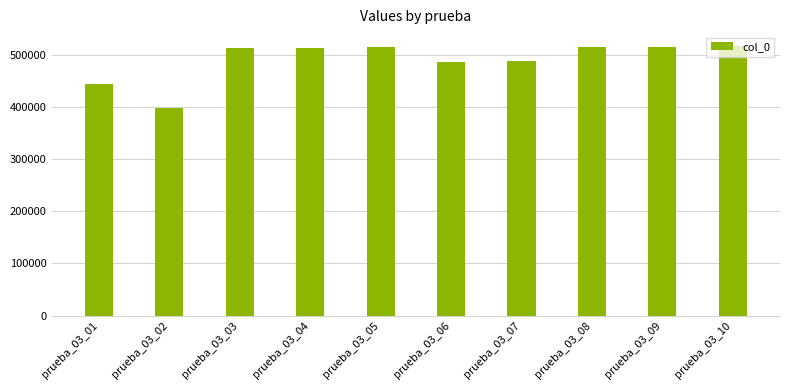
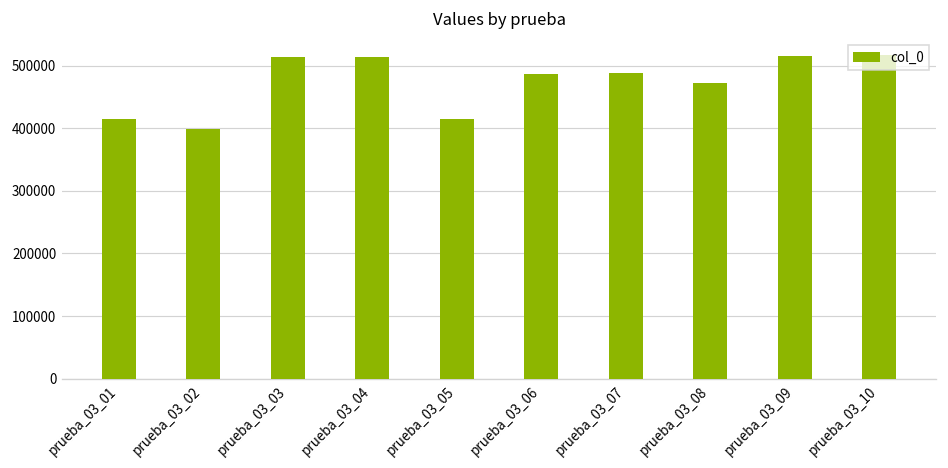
prueba_03_01: 440000 -> 420000
prueba_03_05: 510000 -> 410000
prueba_03_08: 520000 -> 470000
